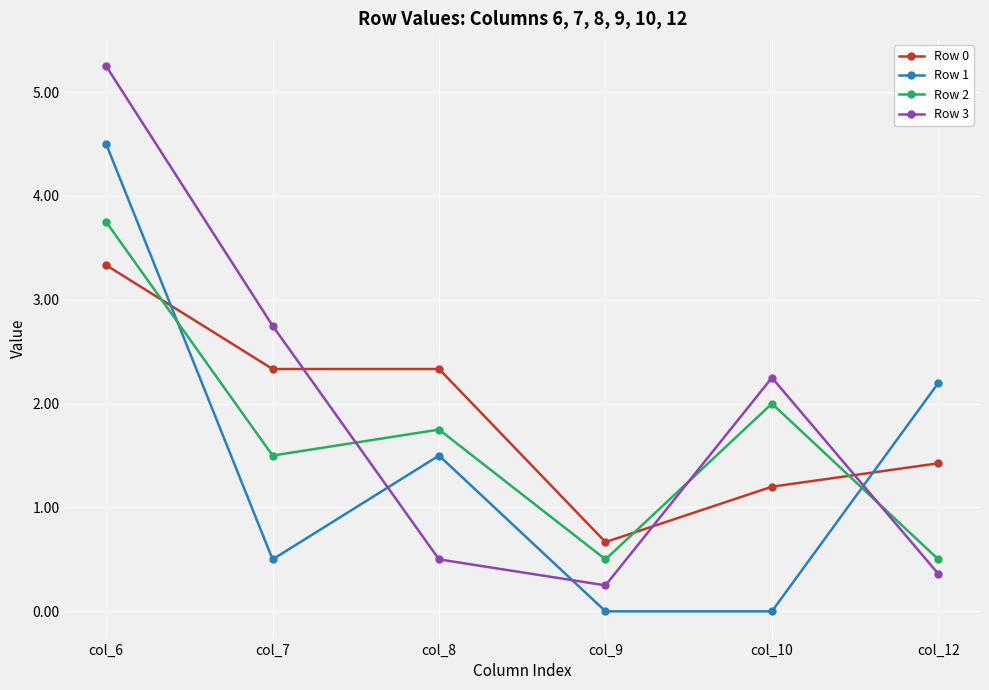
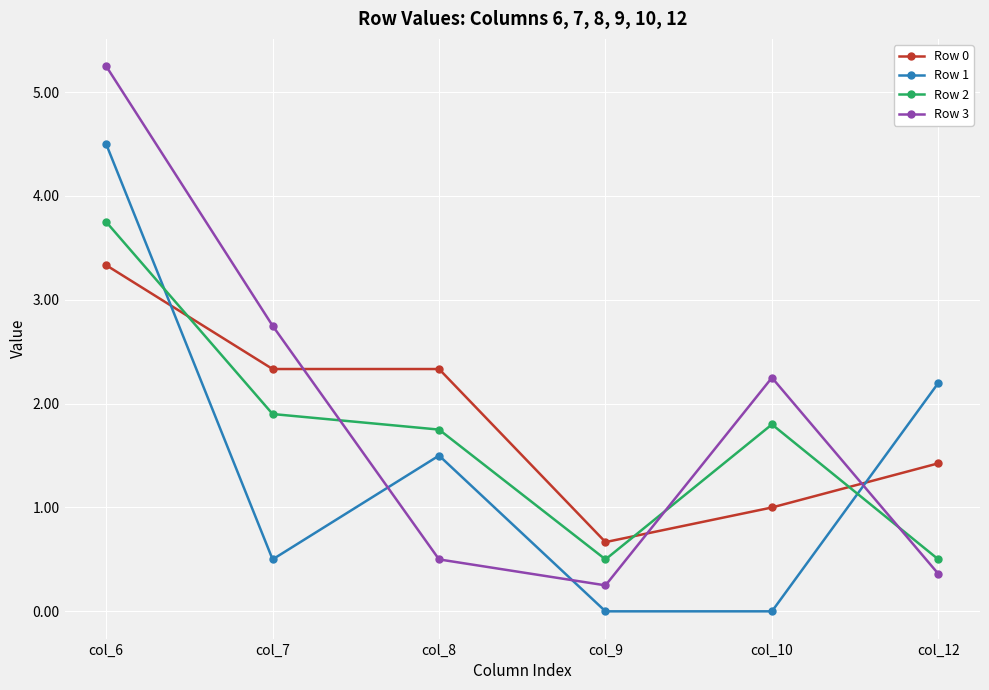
Row 2, col_7: 1.5 -> 1.9
Row 0, col_10: 1.2 -> 1.0
Row 2, col_10: 2.0 -> 1.8
